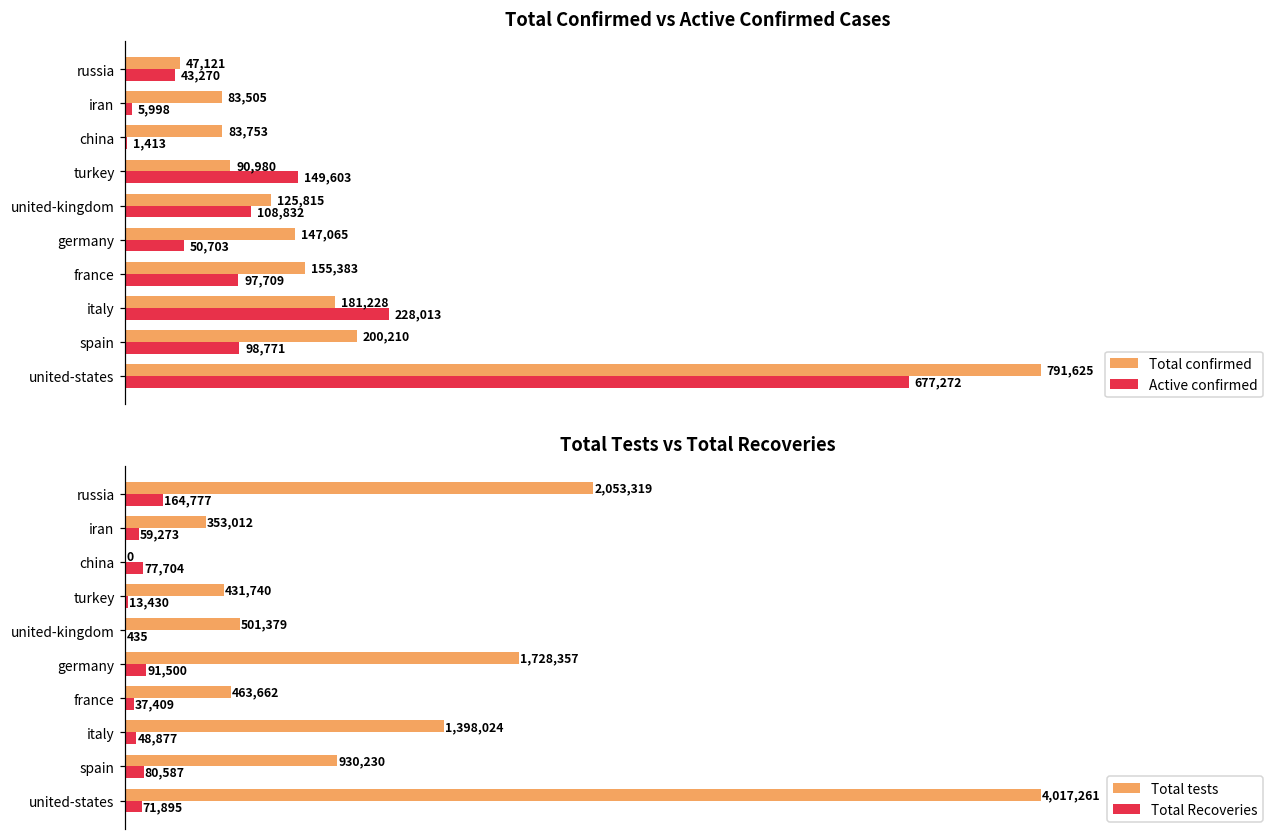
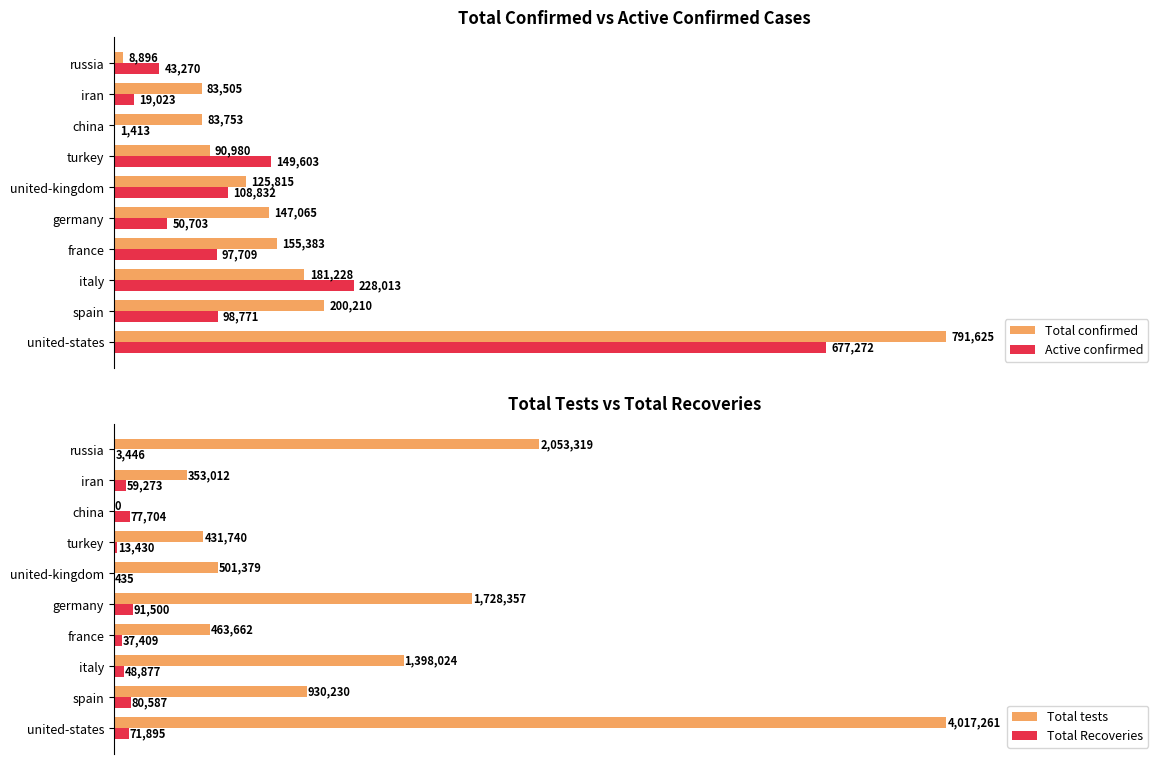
Total Confirmed vs Active Confirmed Cases, Total confirmed, russia: 47,121 -> 8,896
Total Confirmed vs Active Confirmed Cases, Active confirmed, iran: 5,998 -> 19,023
Total Tests vs Total Recoveries, Total Recoveries, russia: 164,777 -> 3,446
